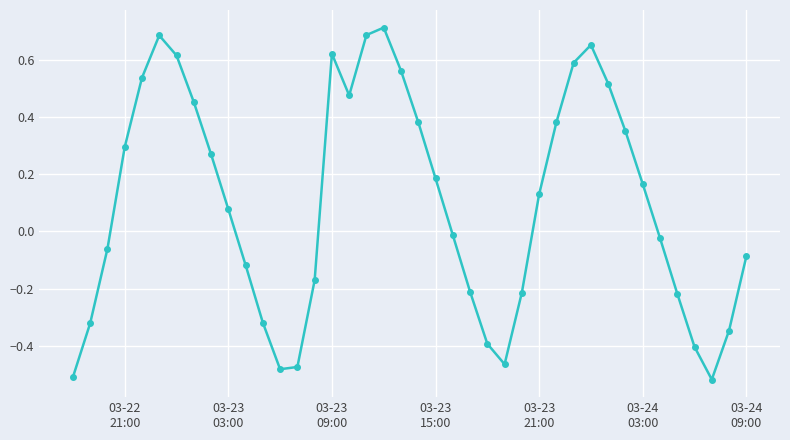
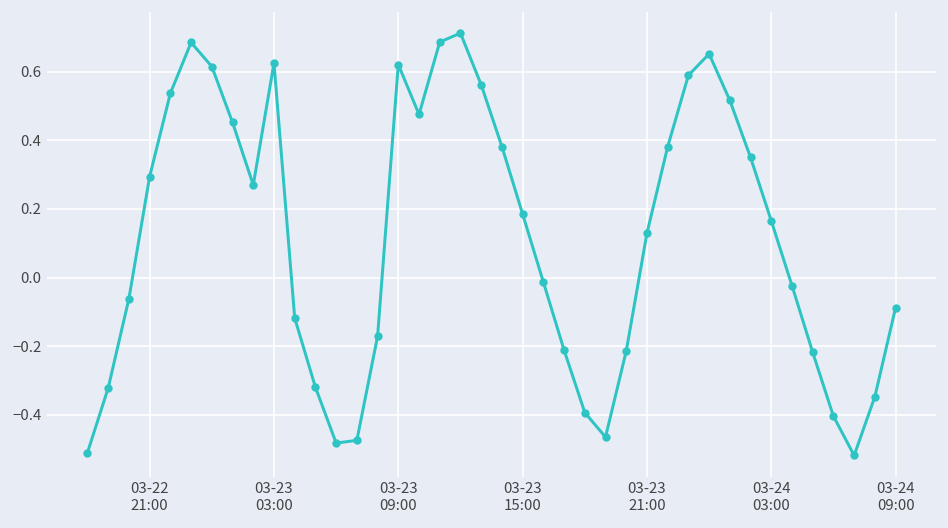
03-23 03:00: 0.08 -> 0.62
